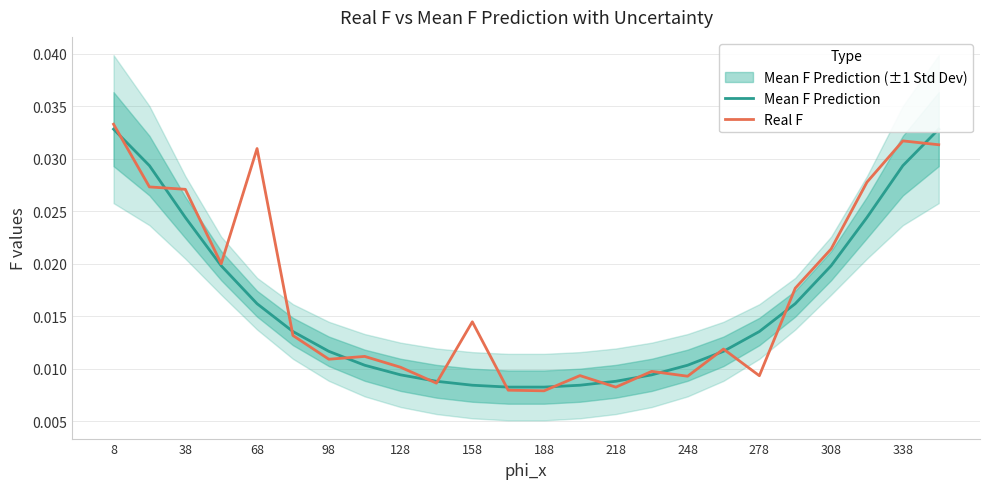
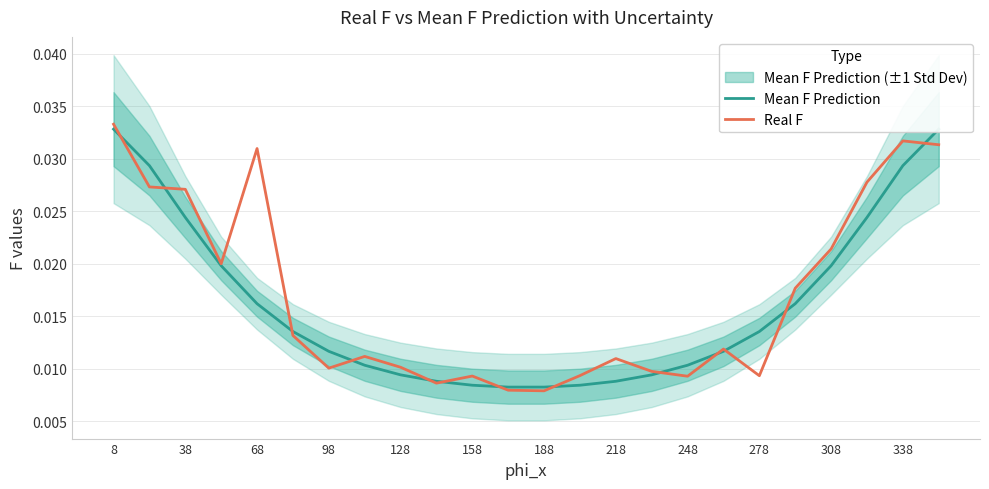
Real F, 98: 0.0109 -> 0.0101
Real F, 158: 0.0145 -> 0.0093
Real F, 218: 0.0083 -> 0.0110
